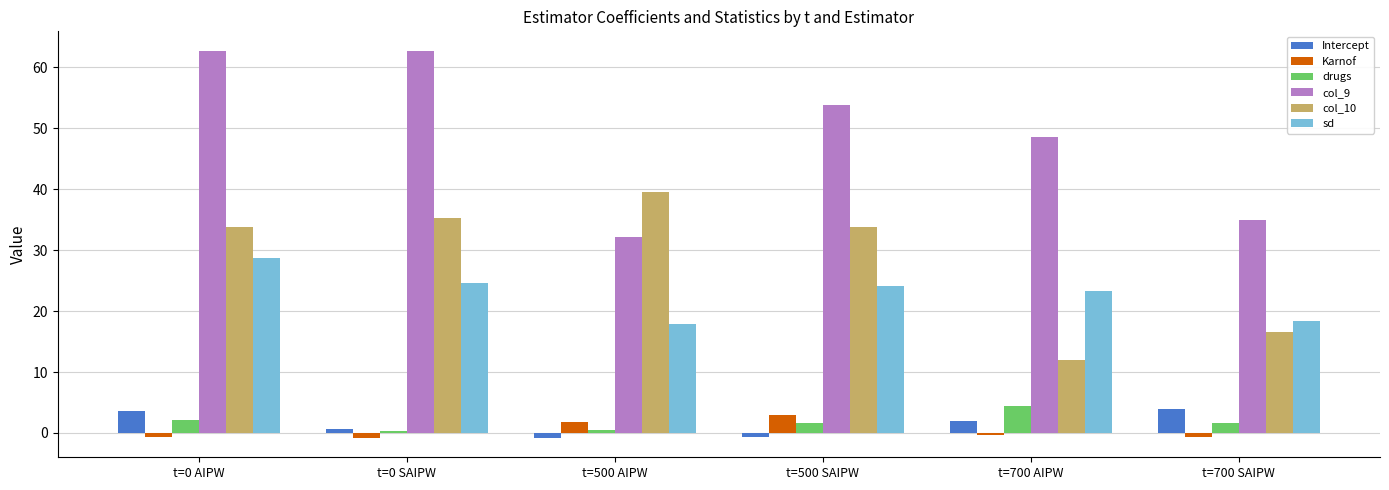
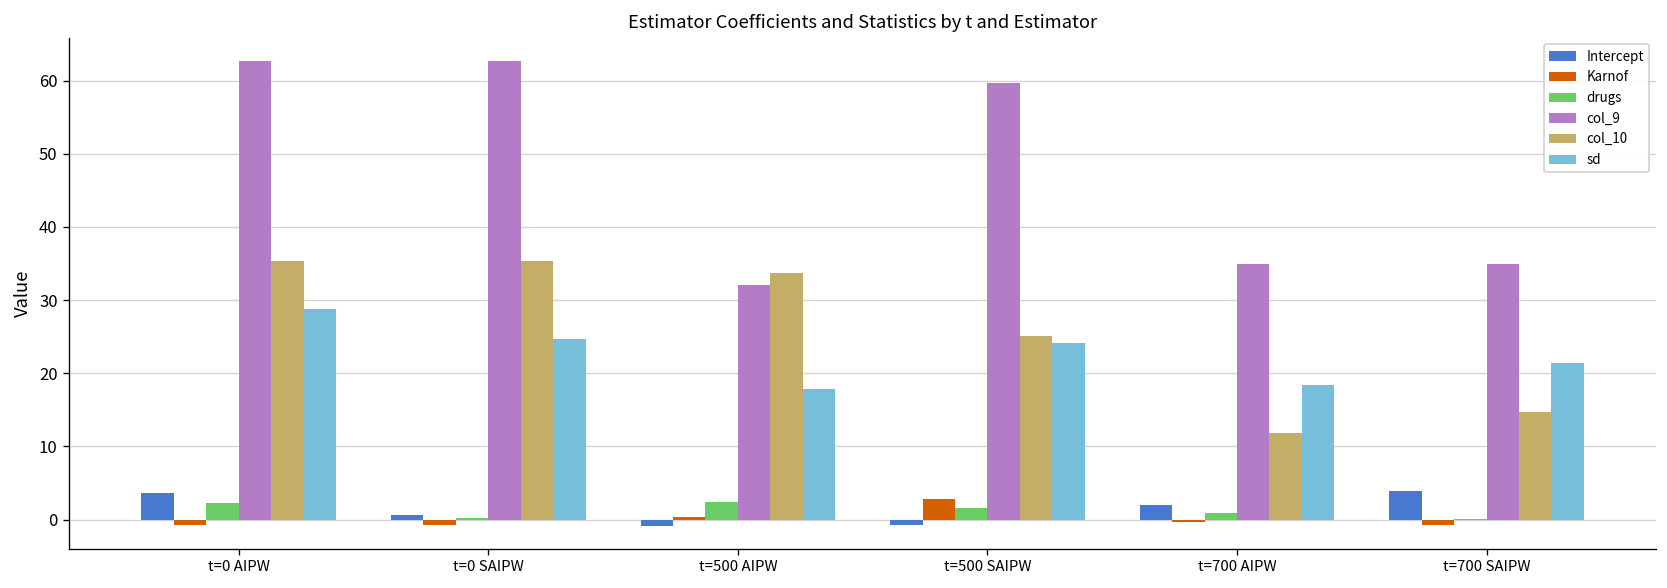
col_10, t=0 AIPW: 34 -> 35
Karnof, t=500 AIPW: 2 -> 0
drugs, t=500 AIPW: 0 -> 2
col_10, t=500 AIPW: 39 -> 34
col_9, t=500 SAIPW: 54 -> 60
col_10, t=500 SAIPW: 34 -> 25
drugs, t=700 AIPW: 4 -> 1
col_9, t=700 AIPW: 49 -> 35
sd, t=700 AIPW: 23 -> 18
drugs, t=700 SAIPW: 2 -> 0
col_10, t=700 SAIPW: 17 -> 15
sd, t=700 SAIPW: 18 -> 21
